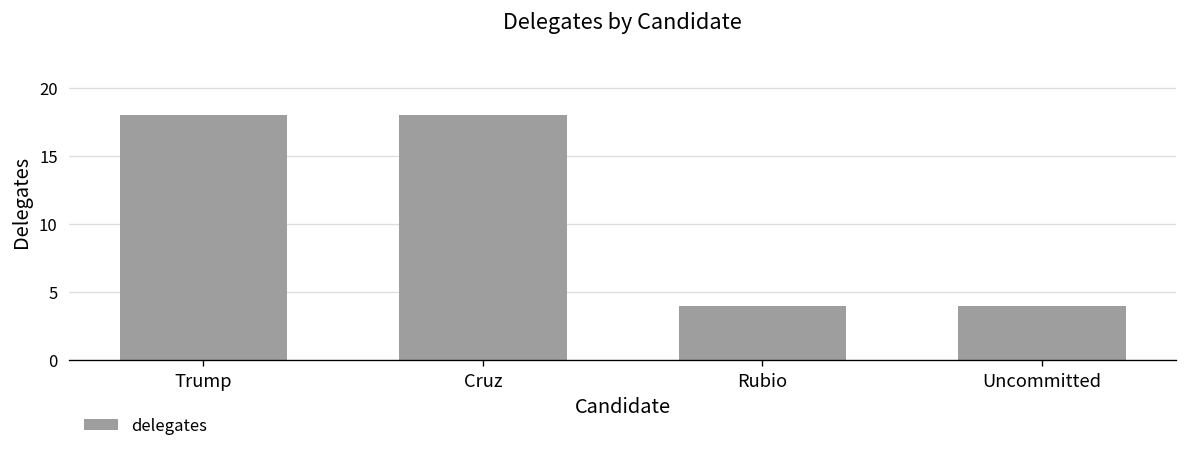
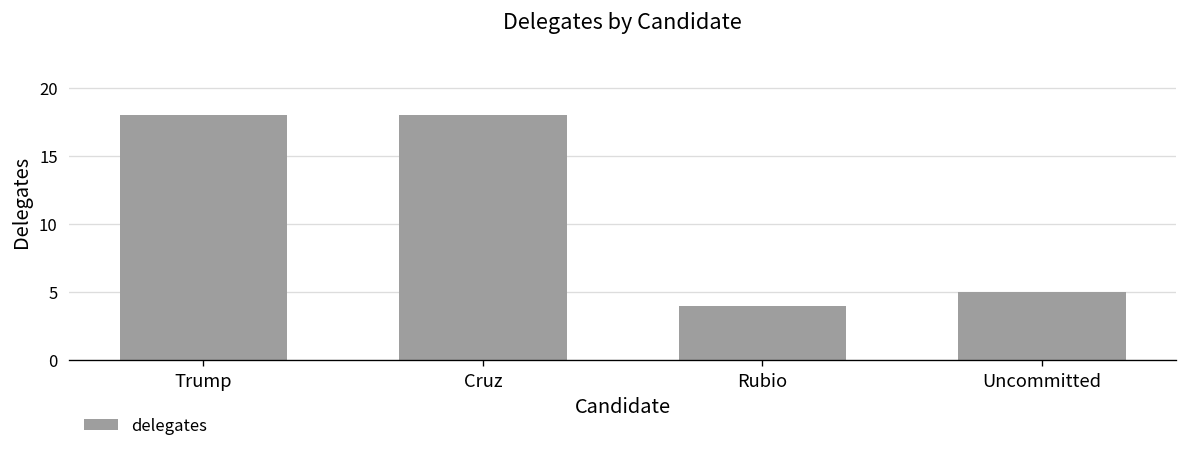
Uncommitted: 4 -> 5
